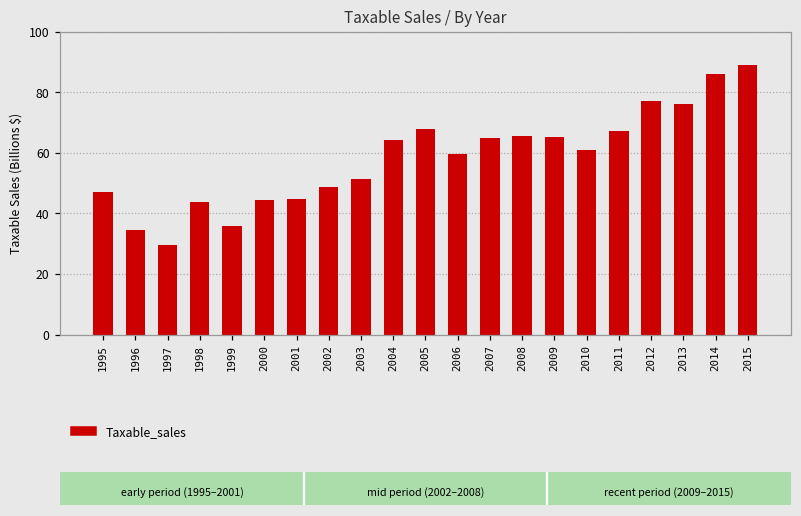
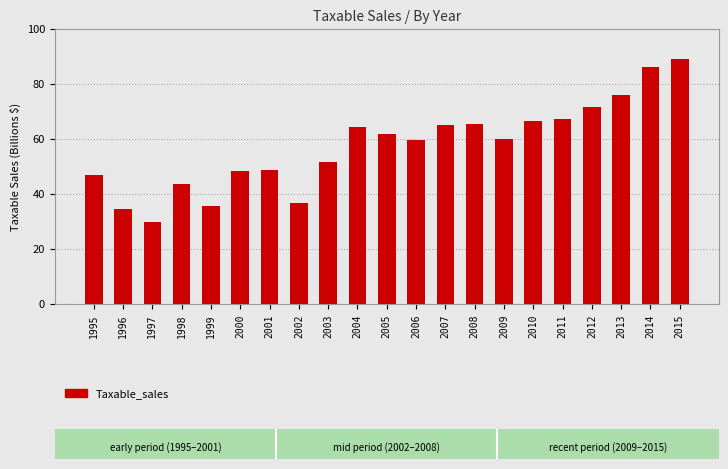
2000: 45 -> 48
2001: 45 -> 49
2002: 49 -> 37
2005: 68 -> 62
2009: 65 -> 60
2010: 61 -> 66
2012: 77 -> 72
